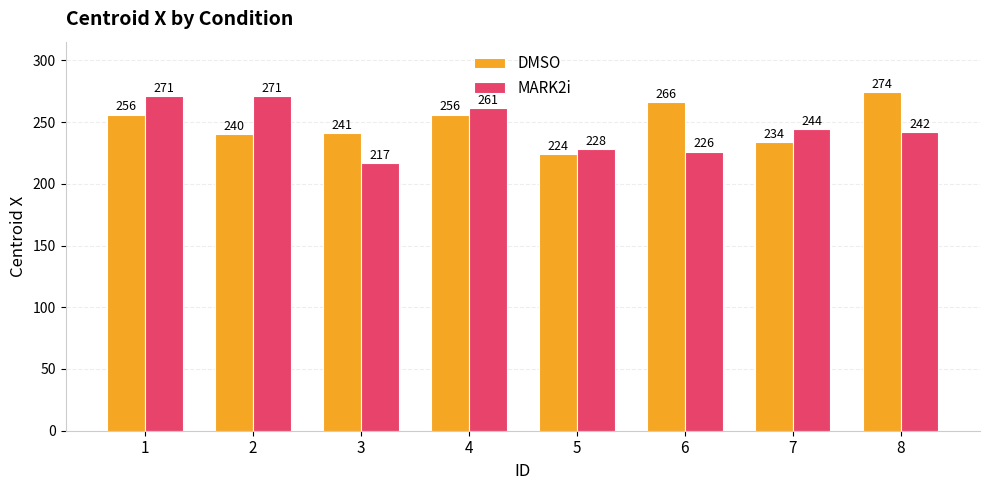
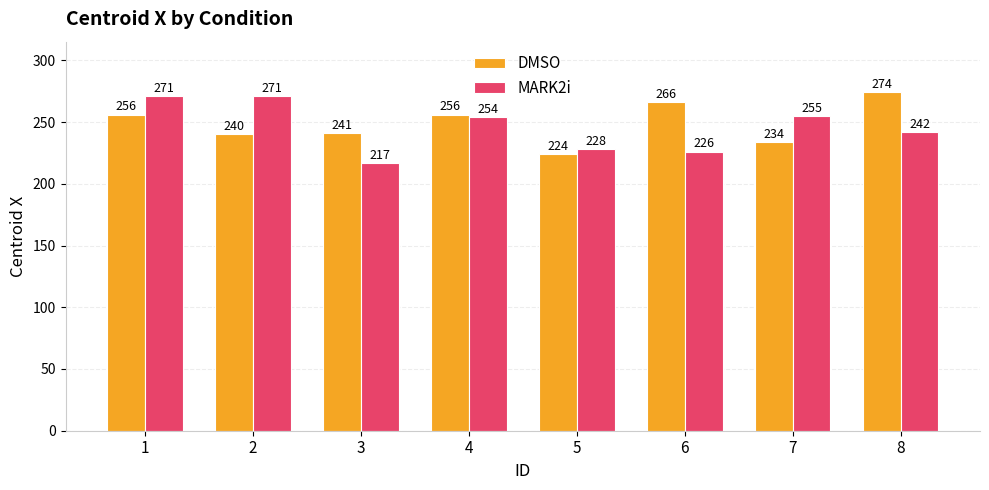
MARK2i, 4: 261 -> 254
MARK2i, 7: 244 -> 255
